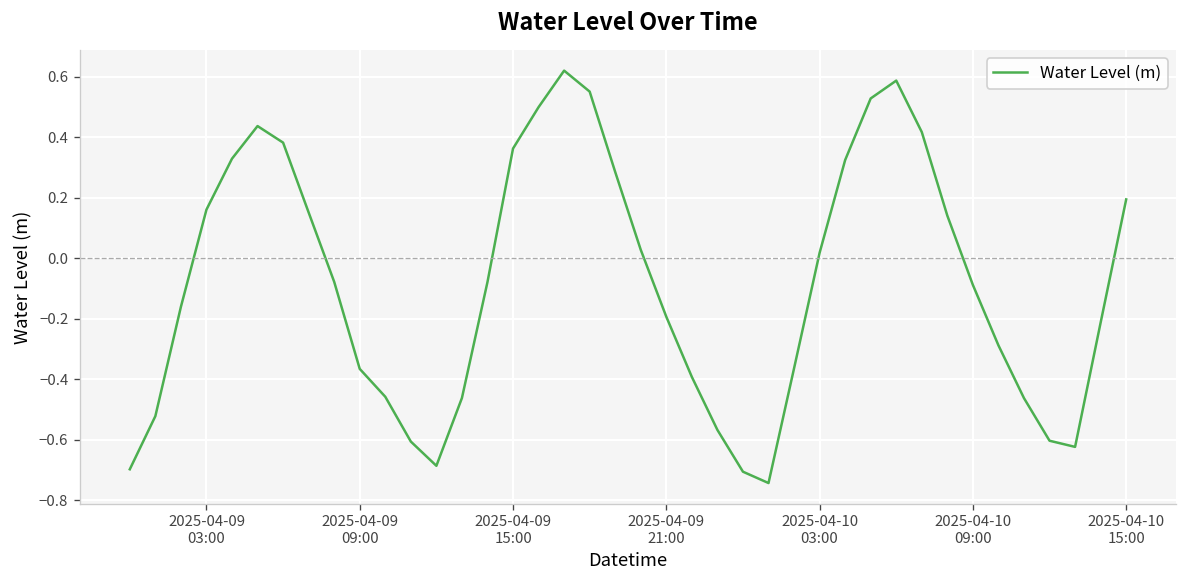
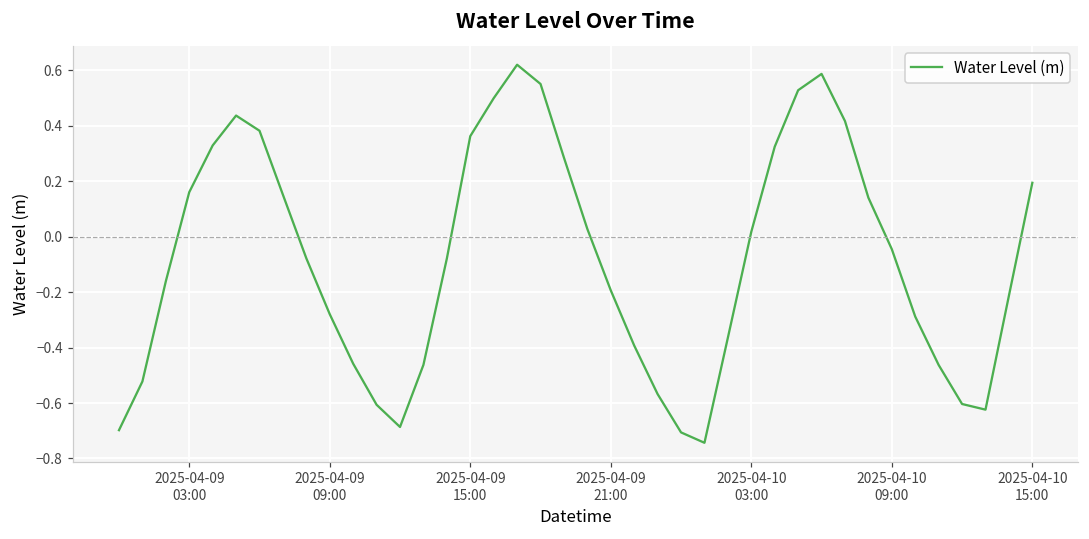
2025-04-09 09:00: -0.37 -> -0.28
2025-04-10 09:00: -0.09 -> -0.04
